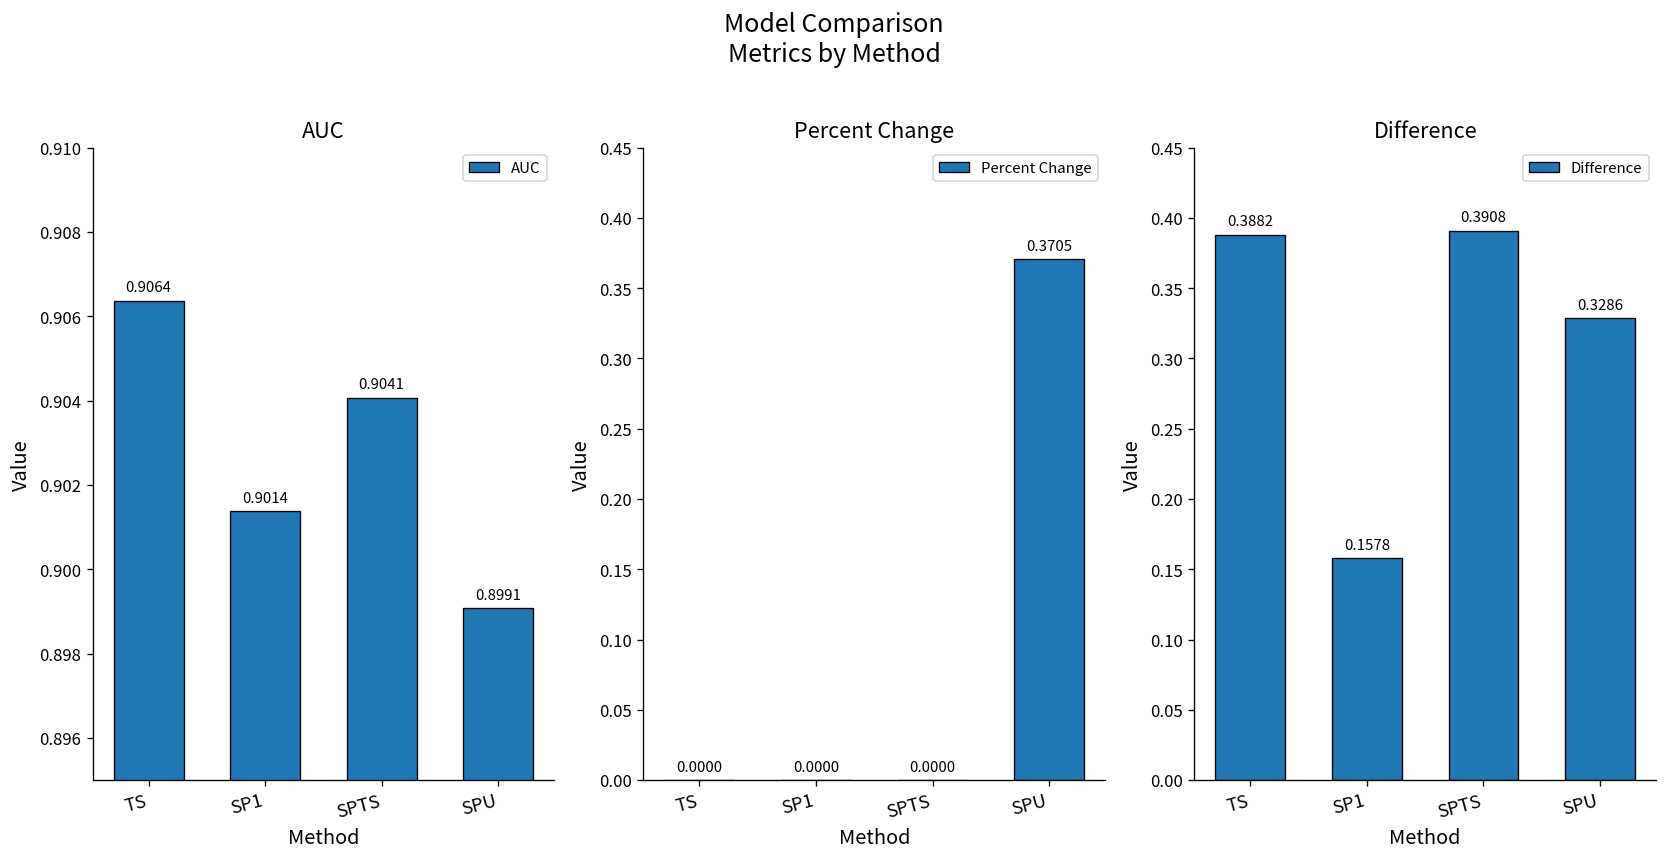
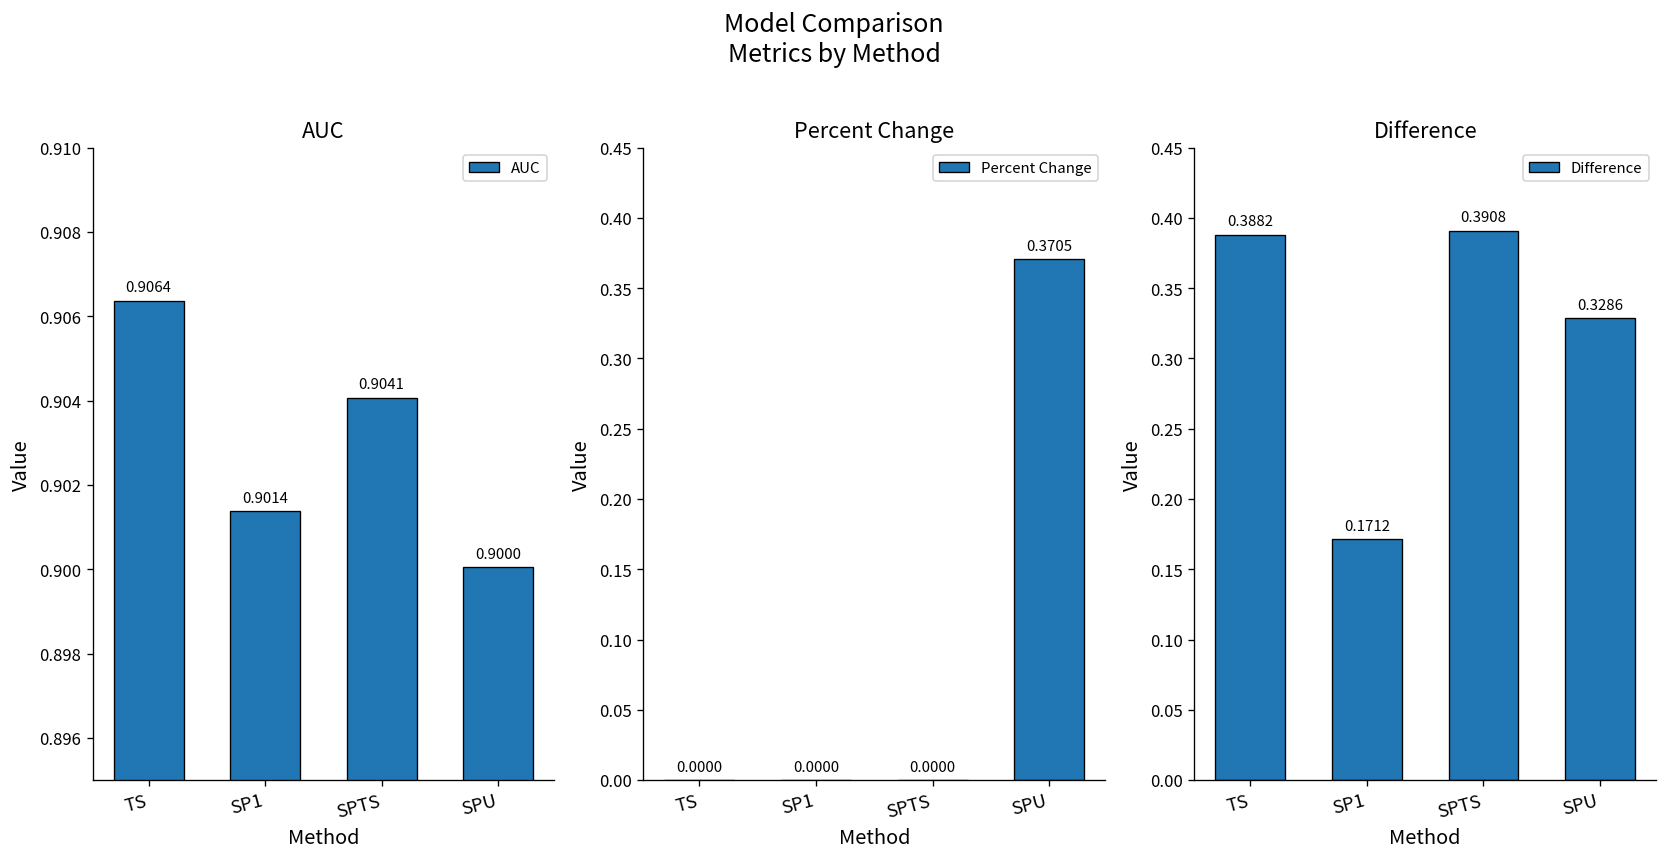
AUC, SPU: 0.8991 -> 0.9000
Difference, SP1: 0.1578 -> 0.1712
